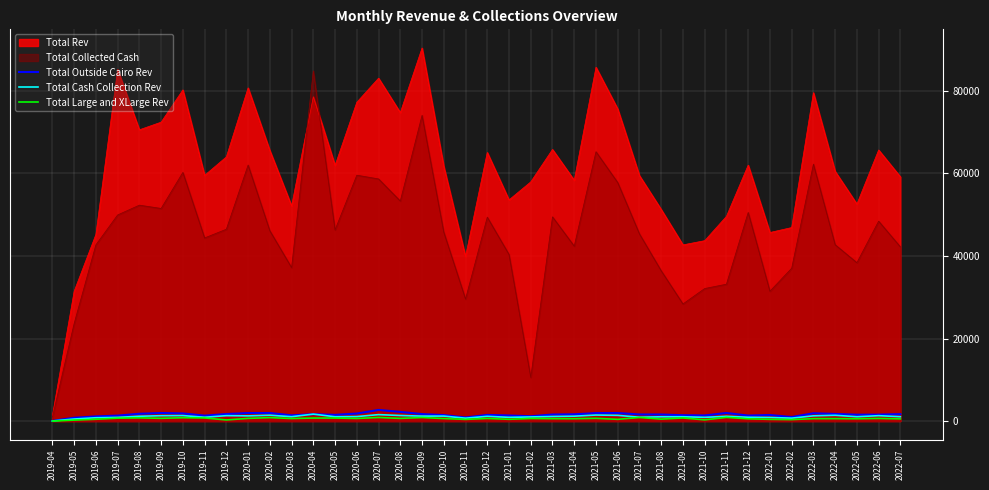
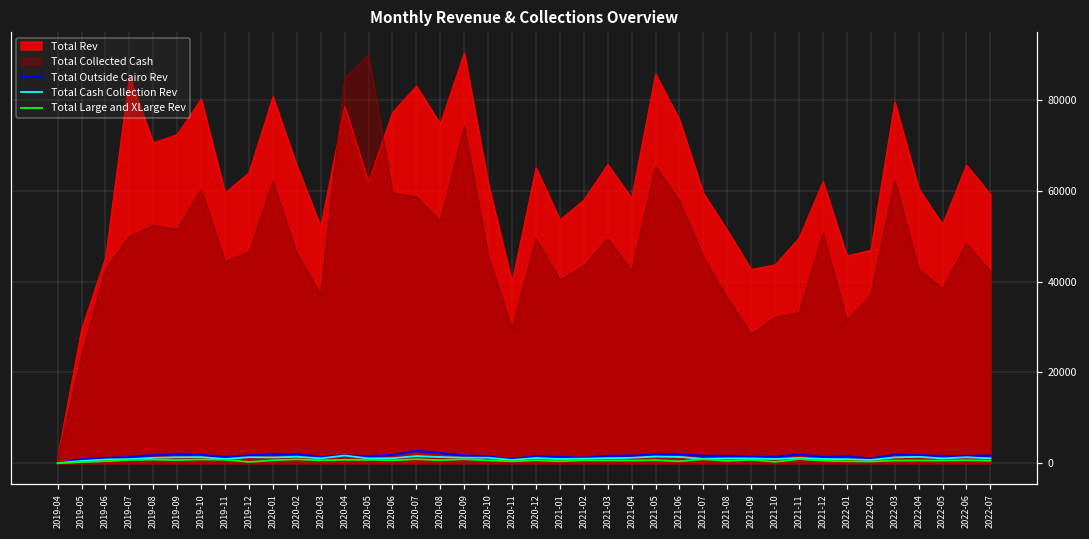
Total Rev, 2019-05: 31000 -> 29000
Total Collected Cash, 2020-05: 46000 -> 90000
Total Collected Cash, 2021-02: 11000 -> 43000
